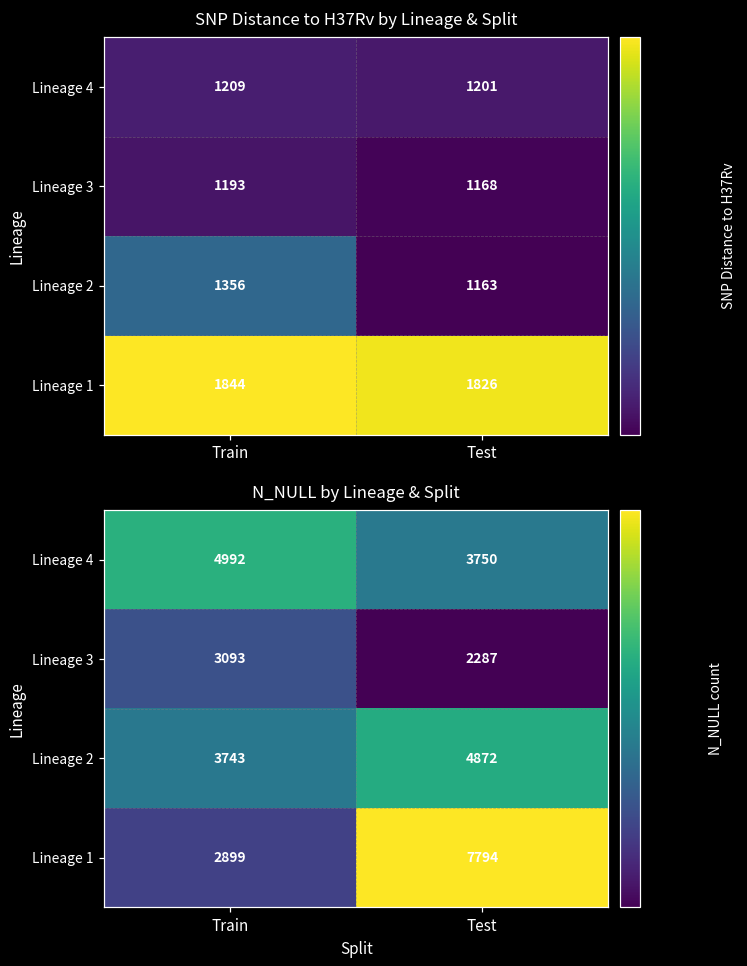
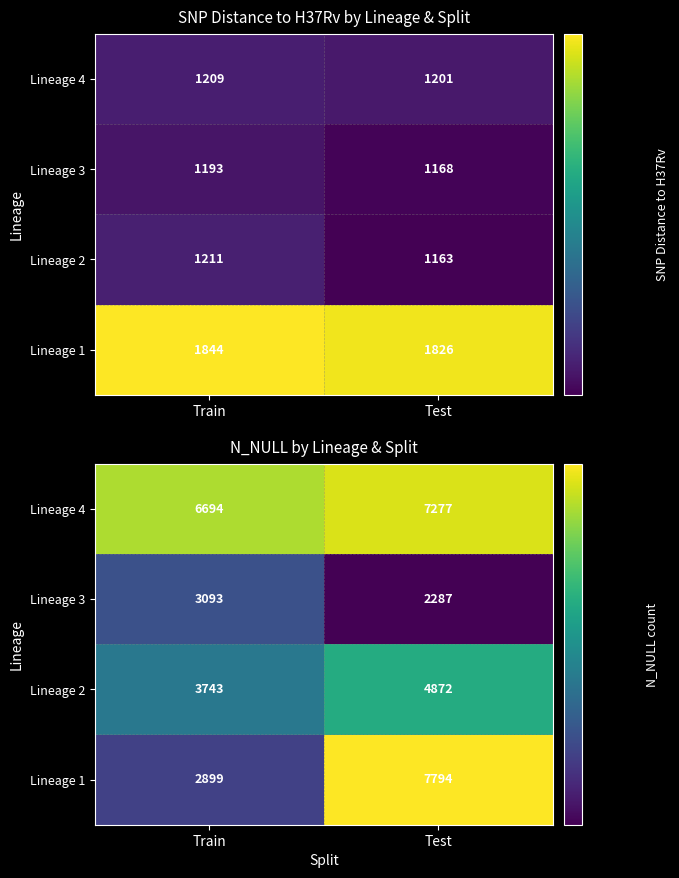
SNP Distance to H37Rv by Lineage & Split, Lineage 2, Train: 1356 -> 1211
N_NULL by Lineage & Split, Lineage 4, Train: 4992 -> 6694
N_NULL by Lineage & Split, Lineage 4, Test: 3750 -> 7277
